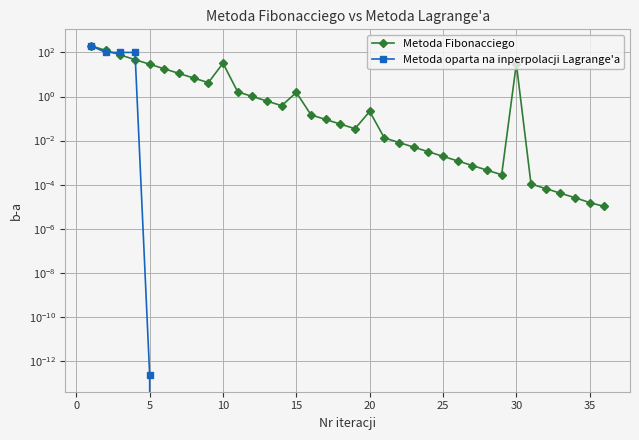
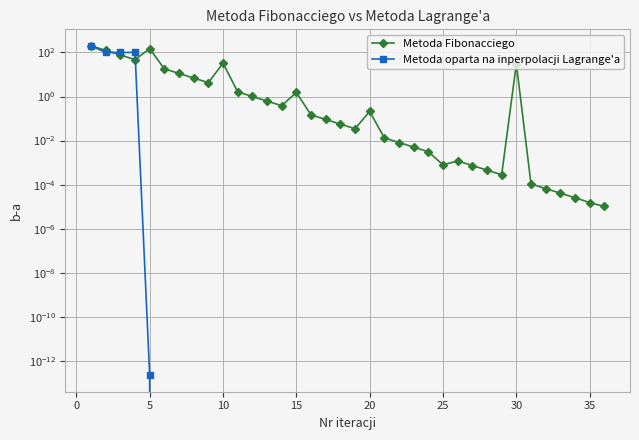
Metoda Fibonacciego, 5: 30 -> 100
Metoda Fibonacciego, 25: 0.002 -> 0.0008
